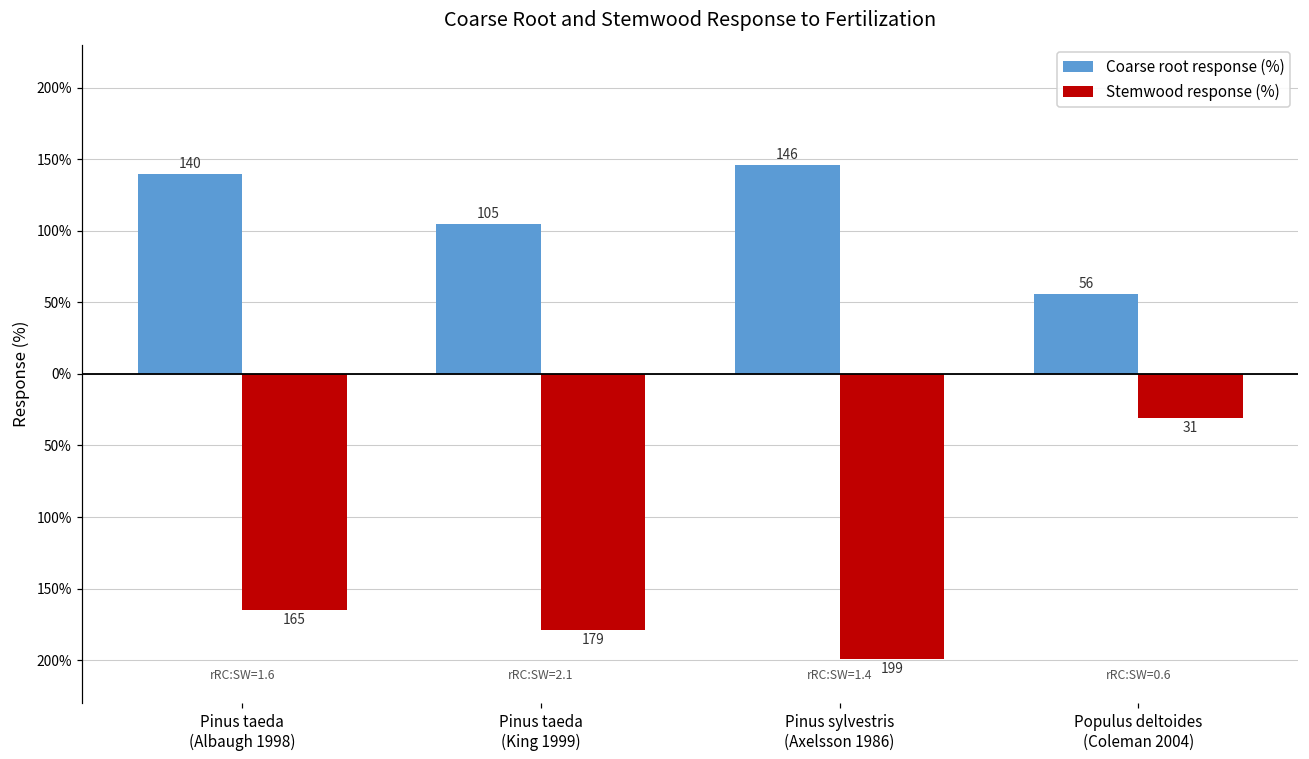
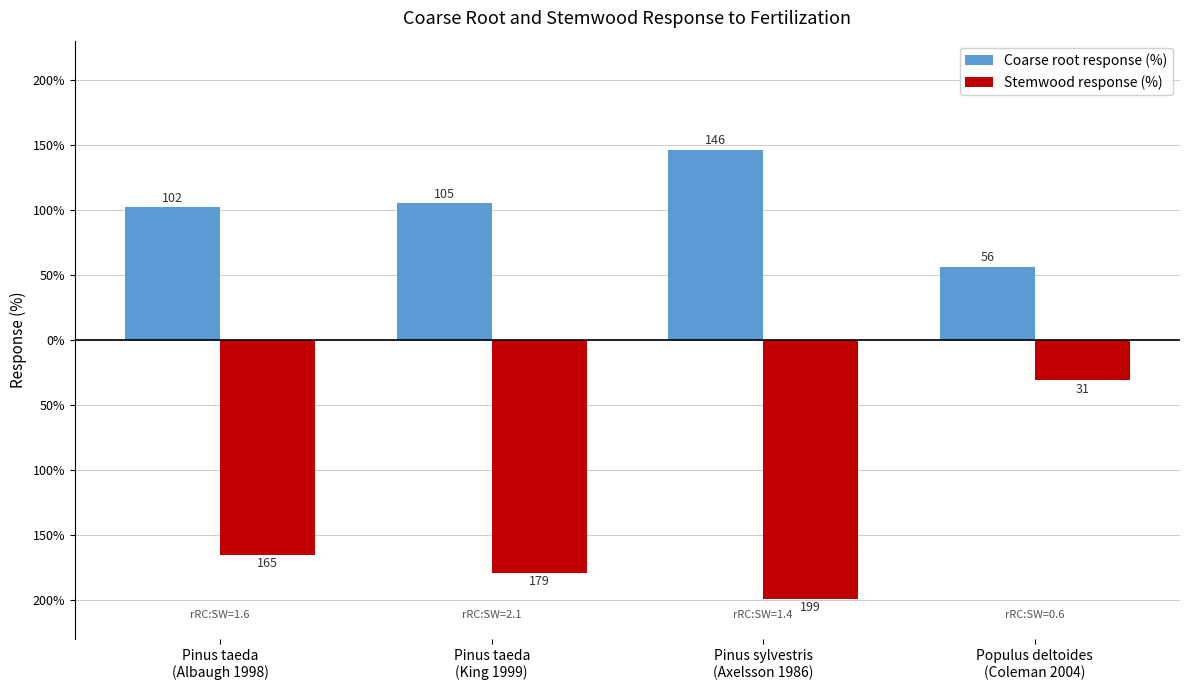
Coarse root response (%), Pinus taeda (Albaugh 1998): 140 -> 102
